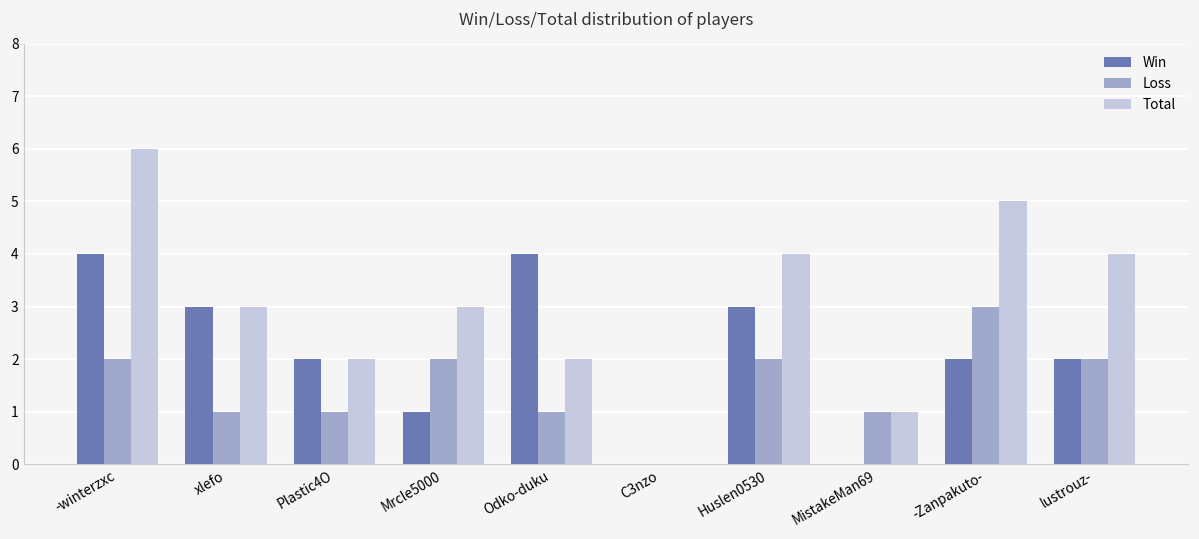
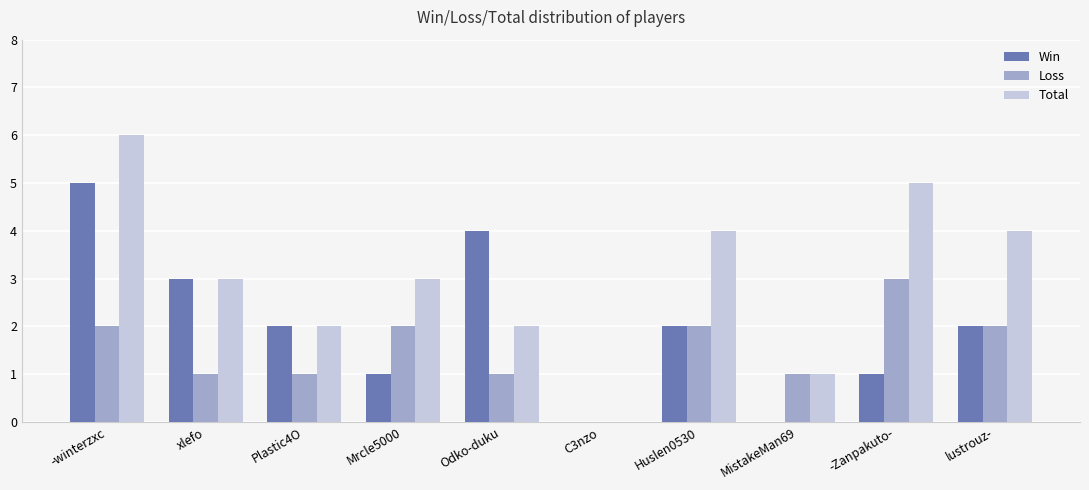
Win, -winterzxc: 4 -> 5
Win, Huslen0530: 3 -> 2
Win, -Zanpakuto-: 2 -> 1
